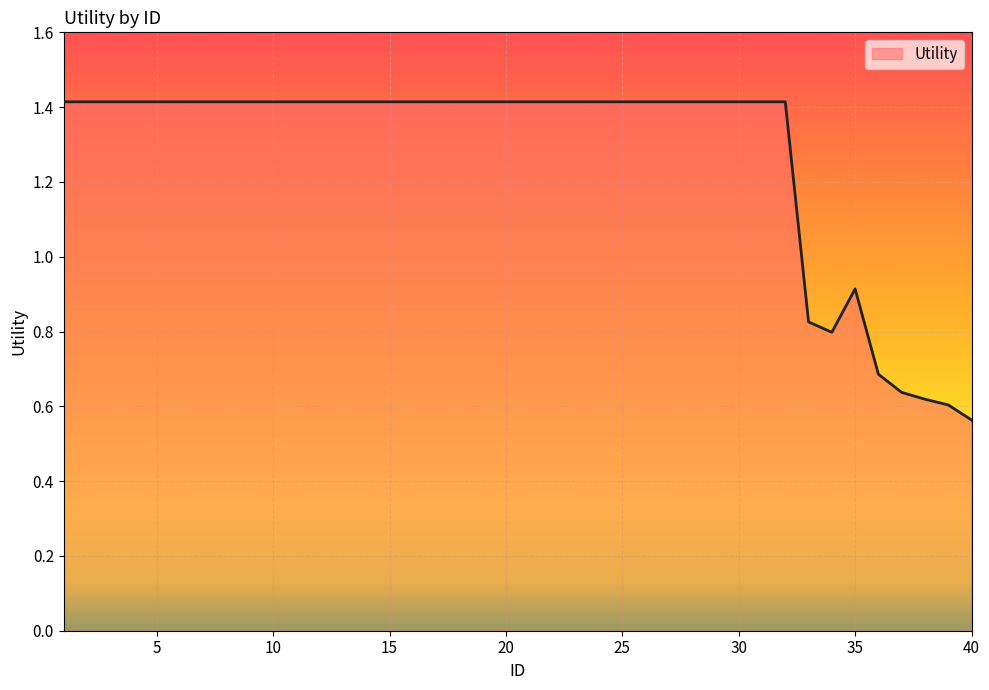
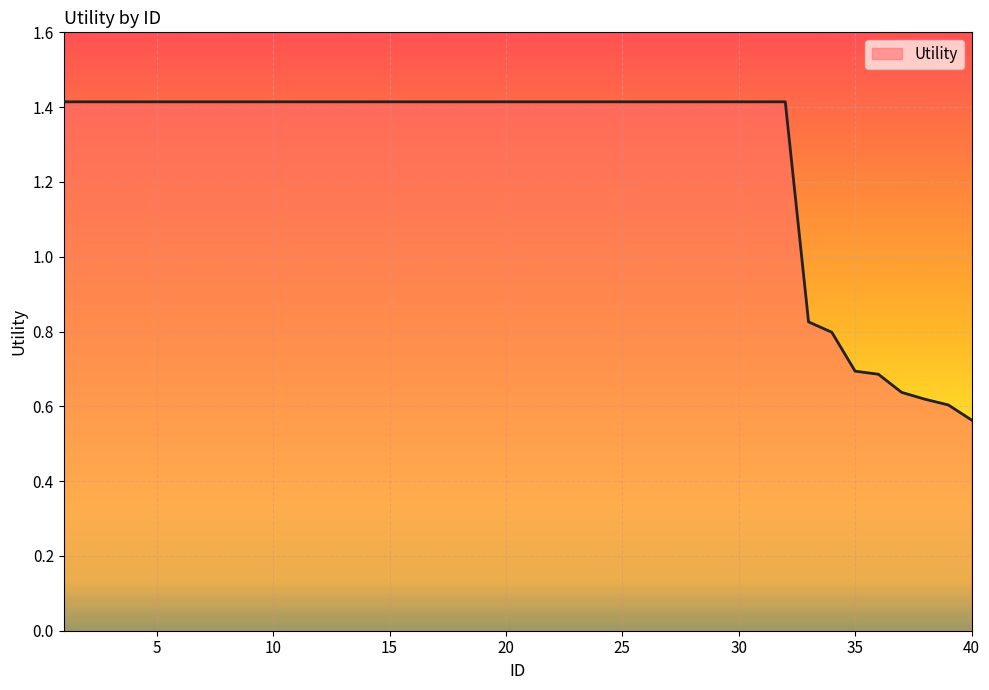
35: 0.91 -> 0.69
